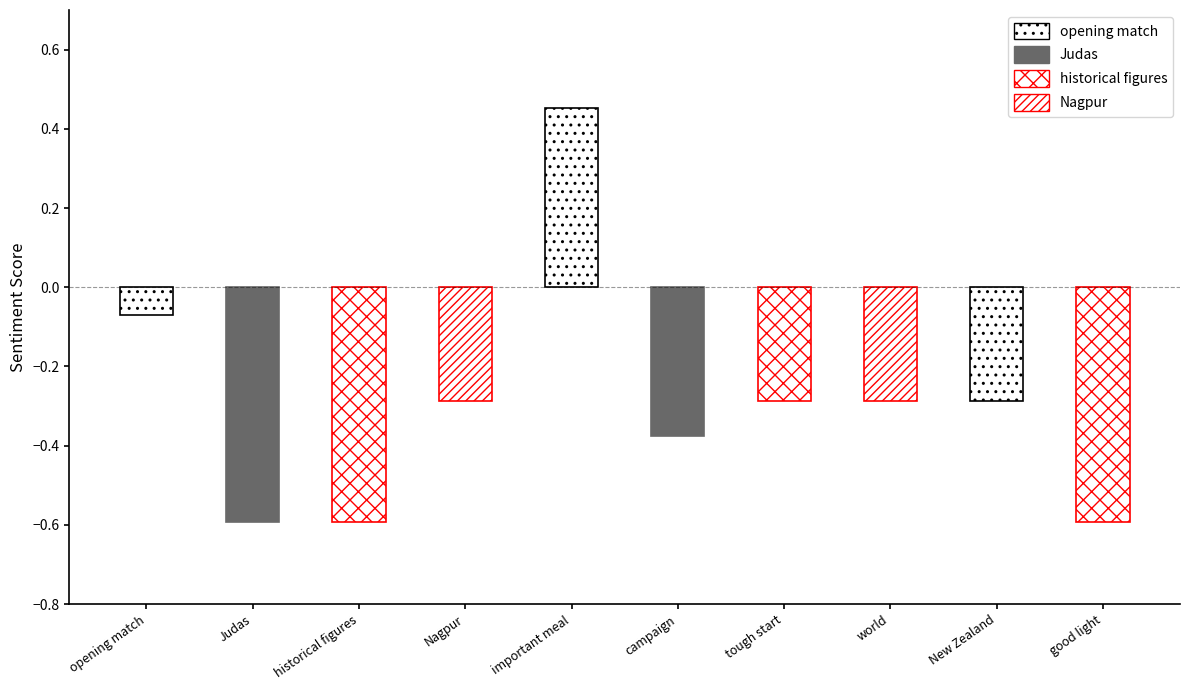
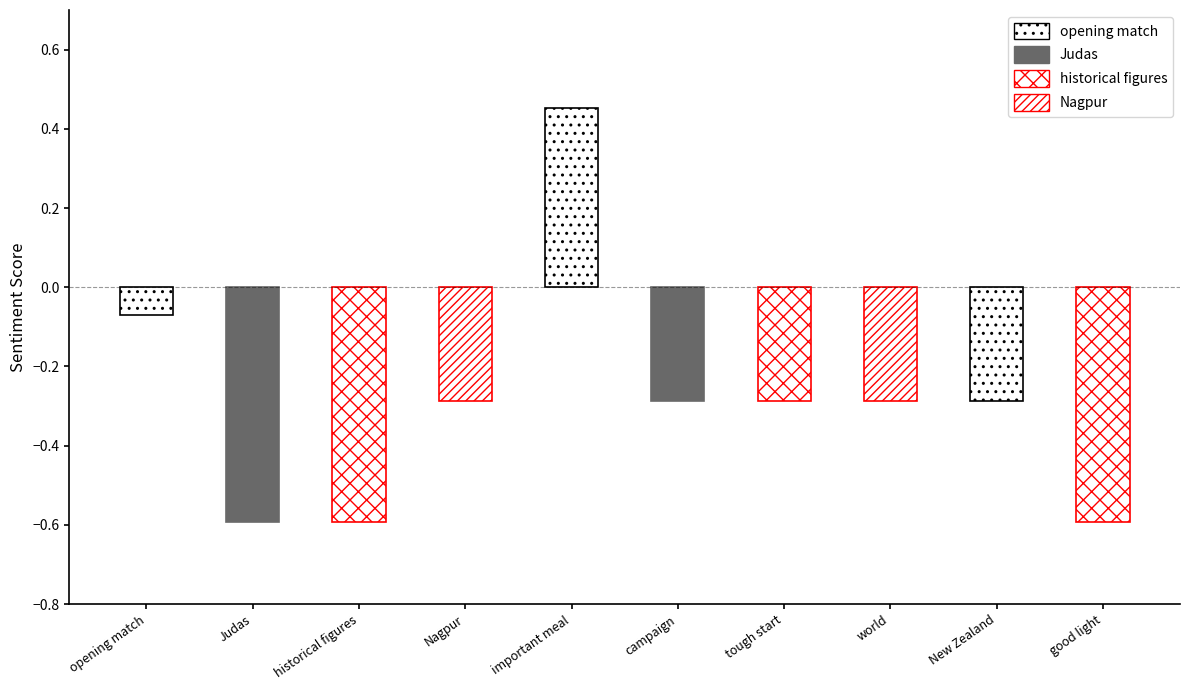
campaign: -0.38 -> -0.29
